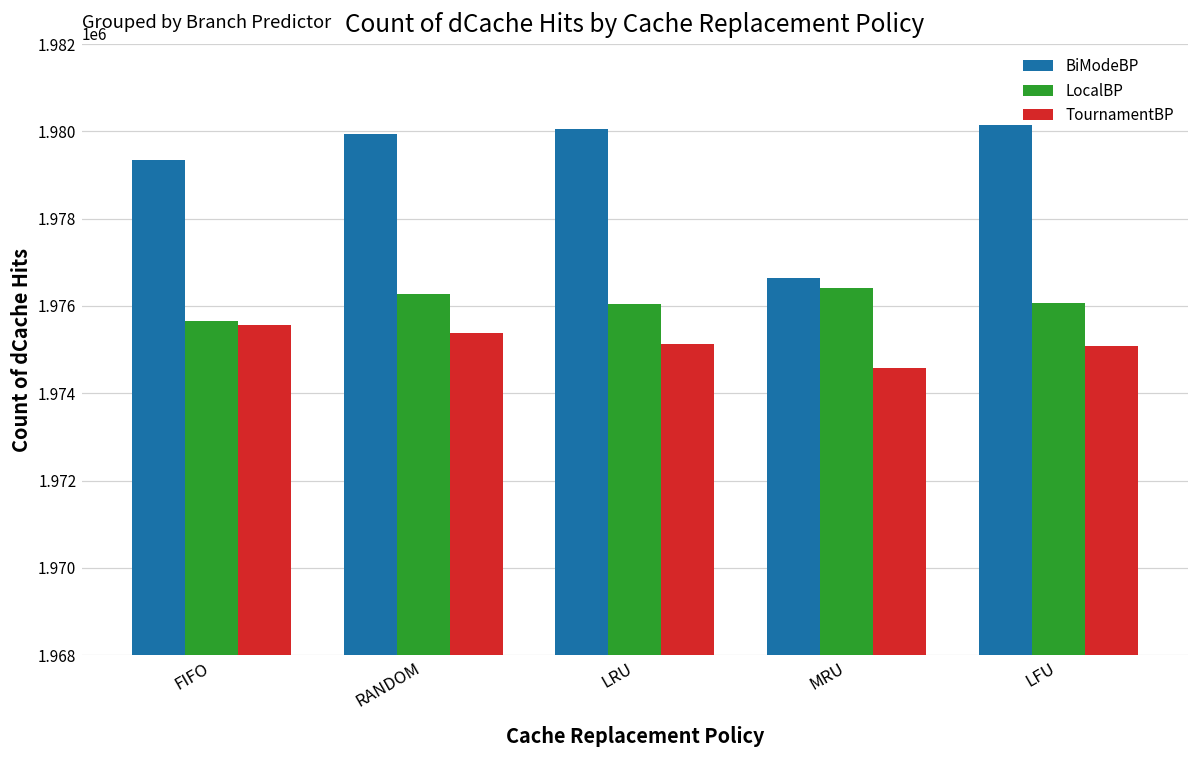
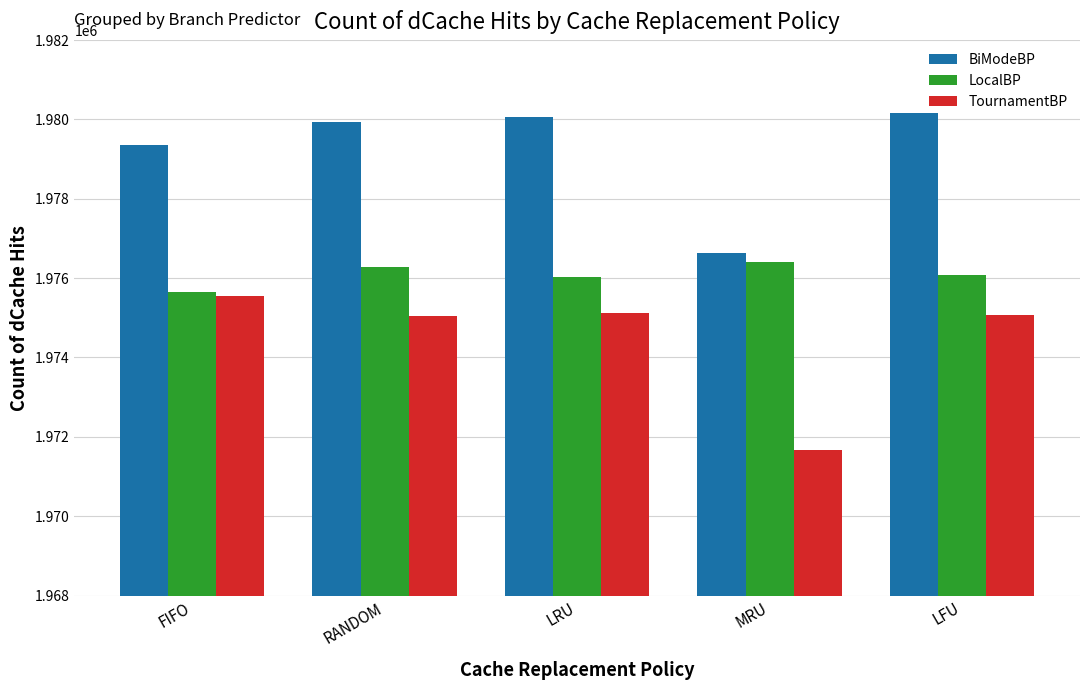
TournamentBP, RANDOM: 1975400 -> 1975000
TournamentBP, MRU: 1974600 -> 1971700
